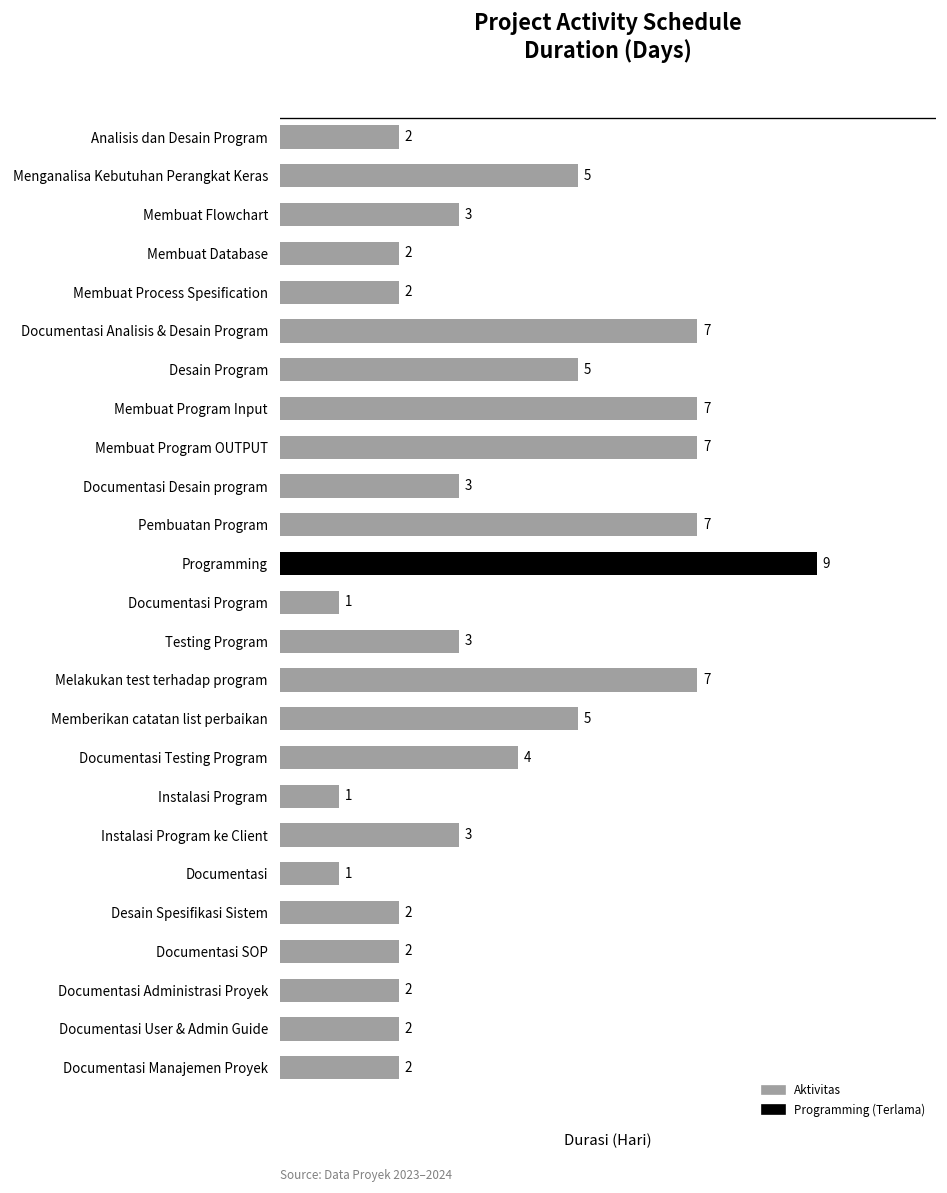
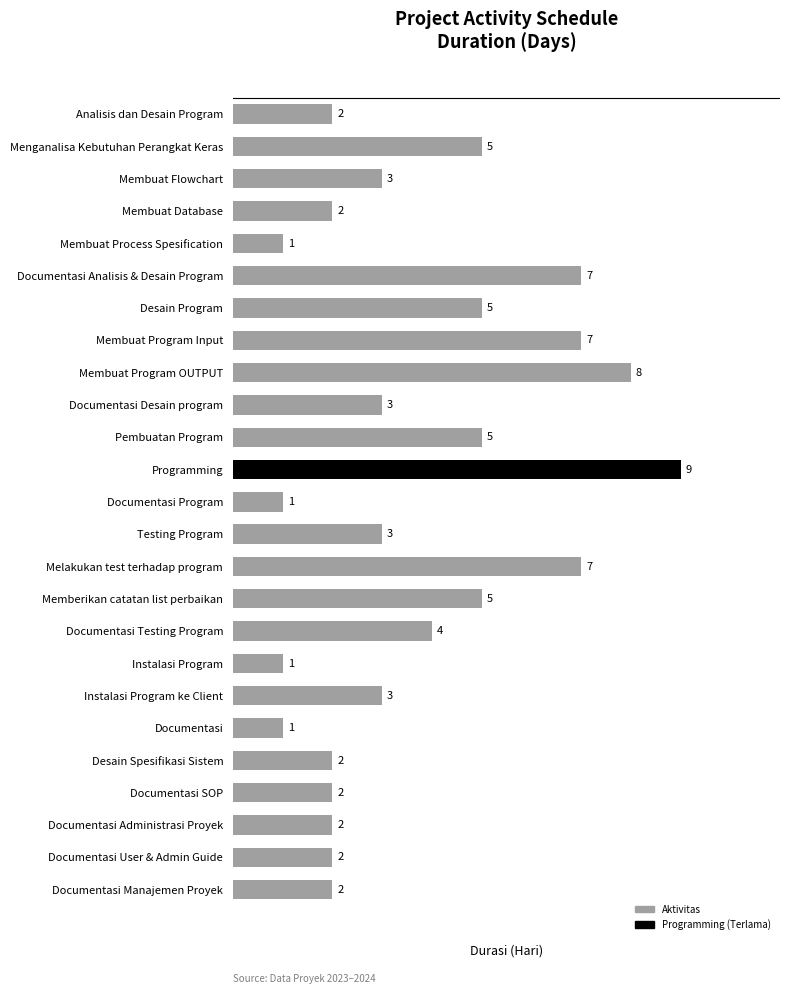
Membuat Process Spesification: 2 -> 1
Membuat Program OUTPUT: 7 -> 8
Pembuatan Program: 7 -> 5
